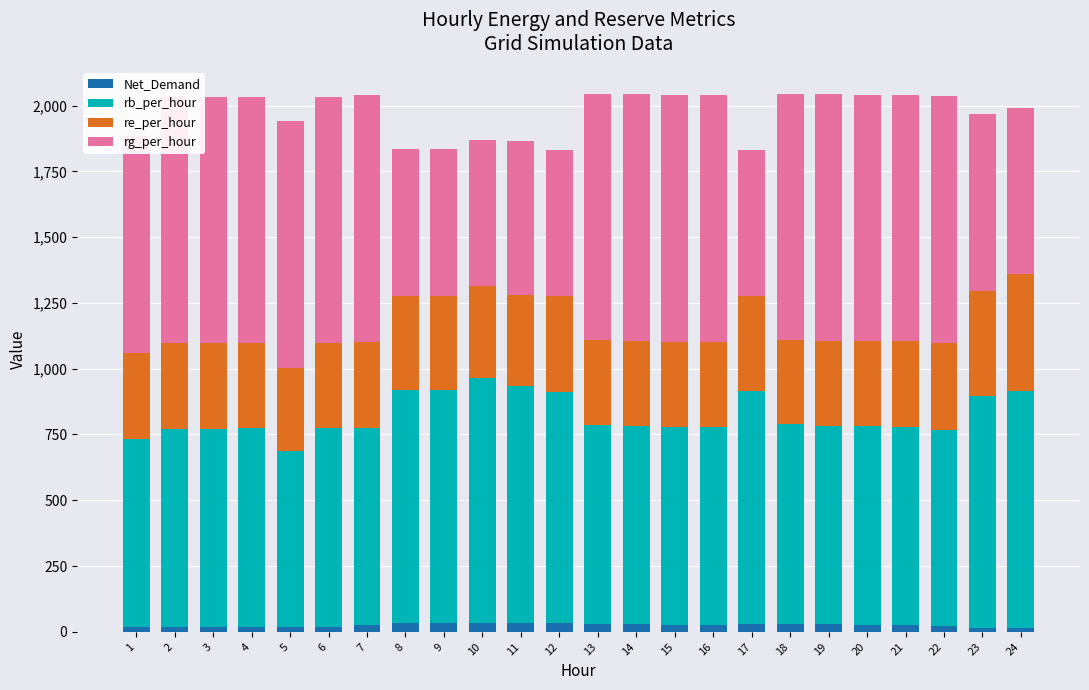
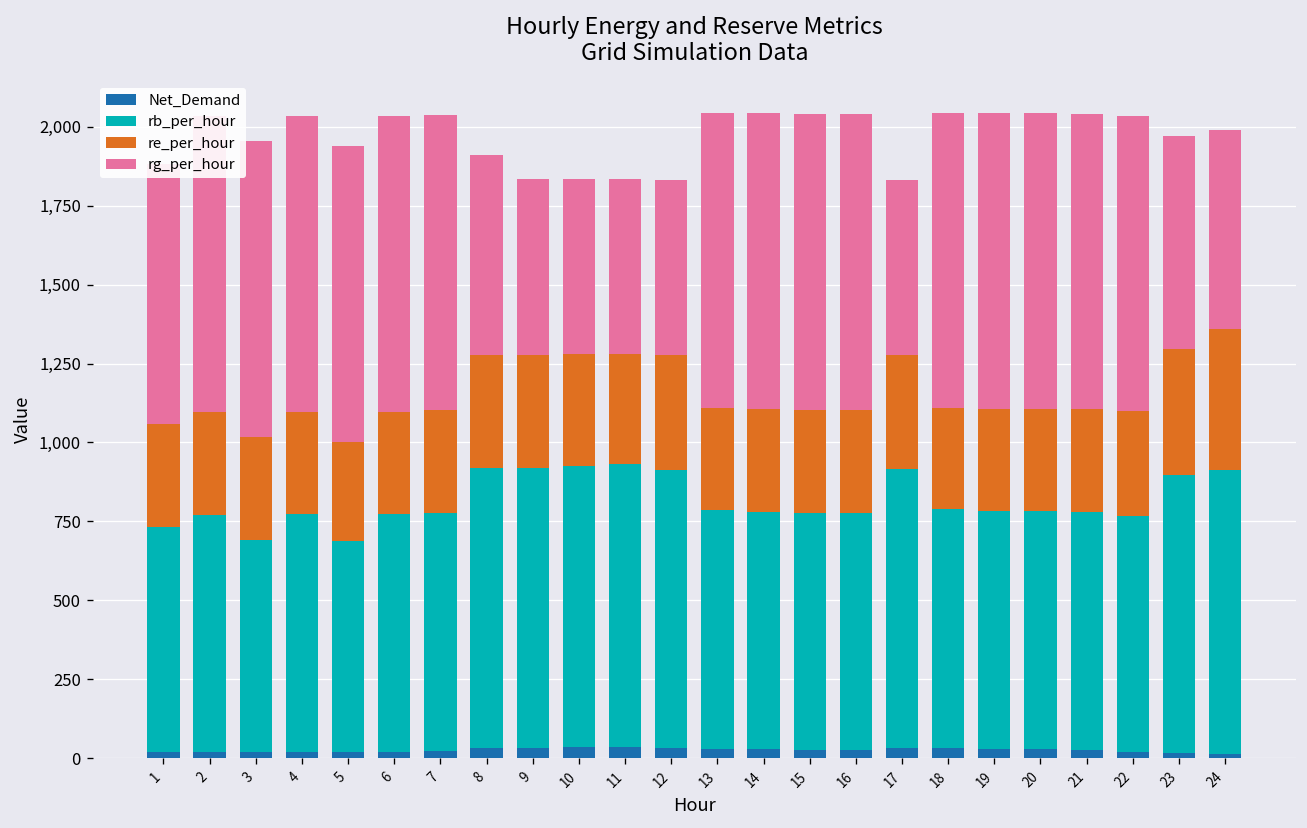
rb_per_hour, 3: 750 -> 670
rg_per_hour, 8: 560 -> 630
rb_per_hour, 10: 930 -> 890
rg_per_hour, 11: 590 -> 560
